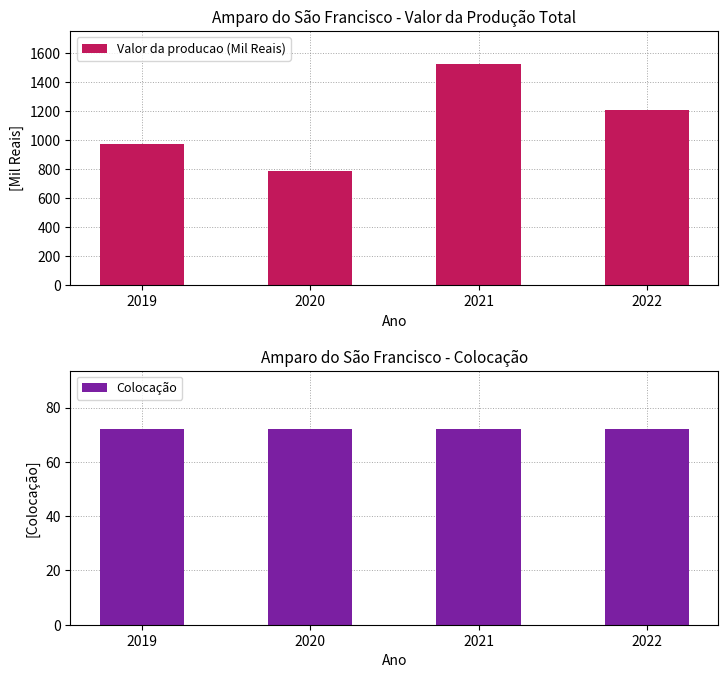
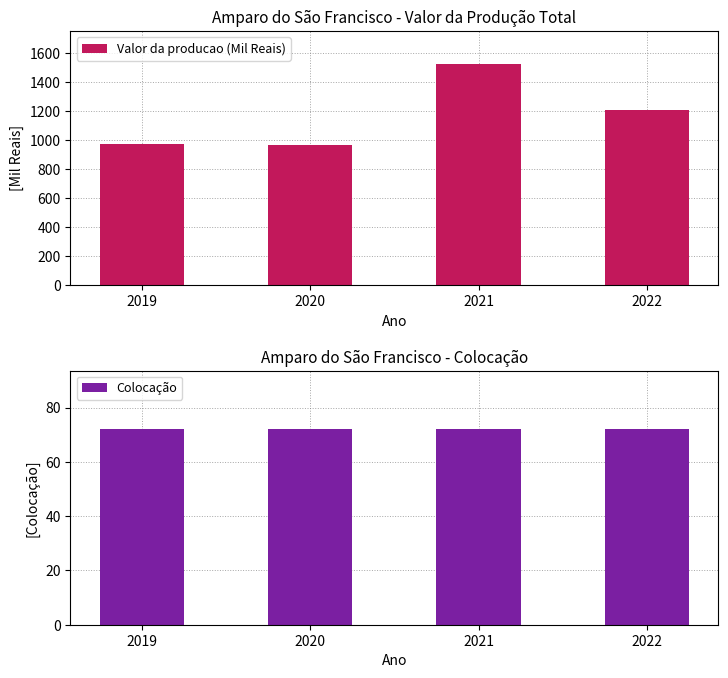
Amparo do São Francisco - Valor da Produção Total, 2020: 790 -> 970
